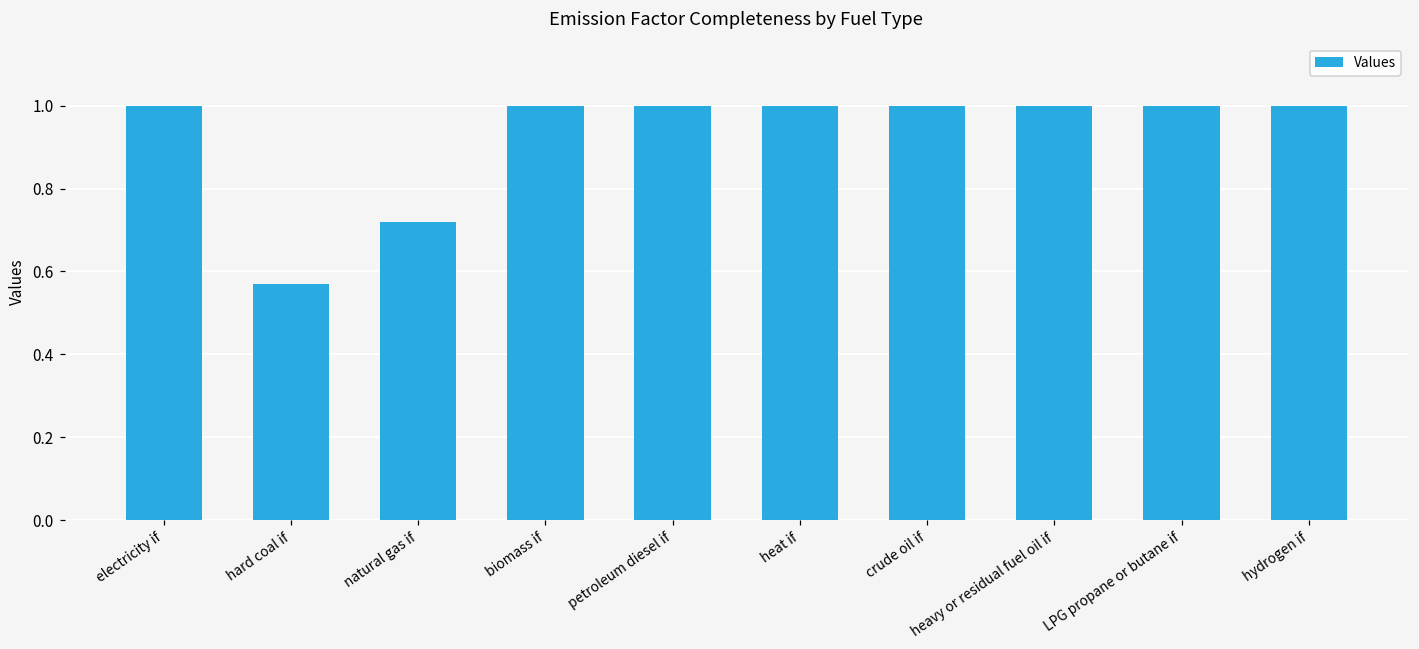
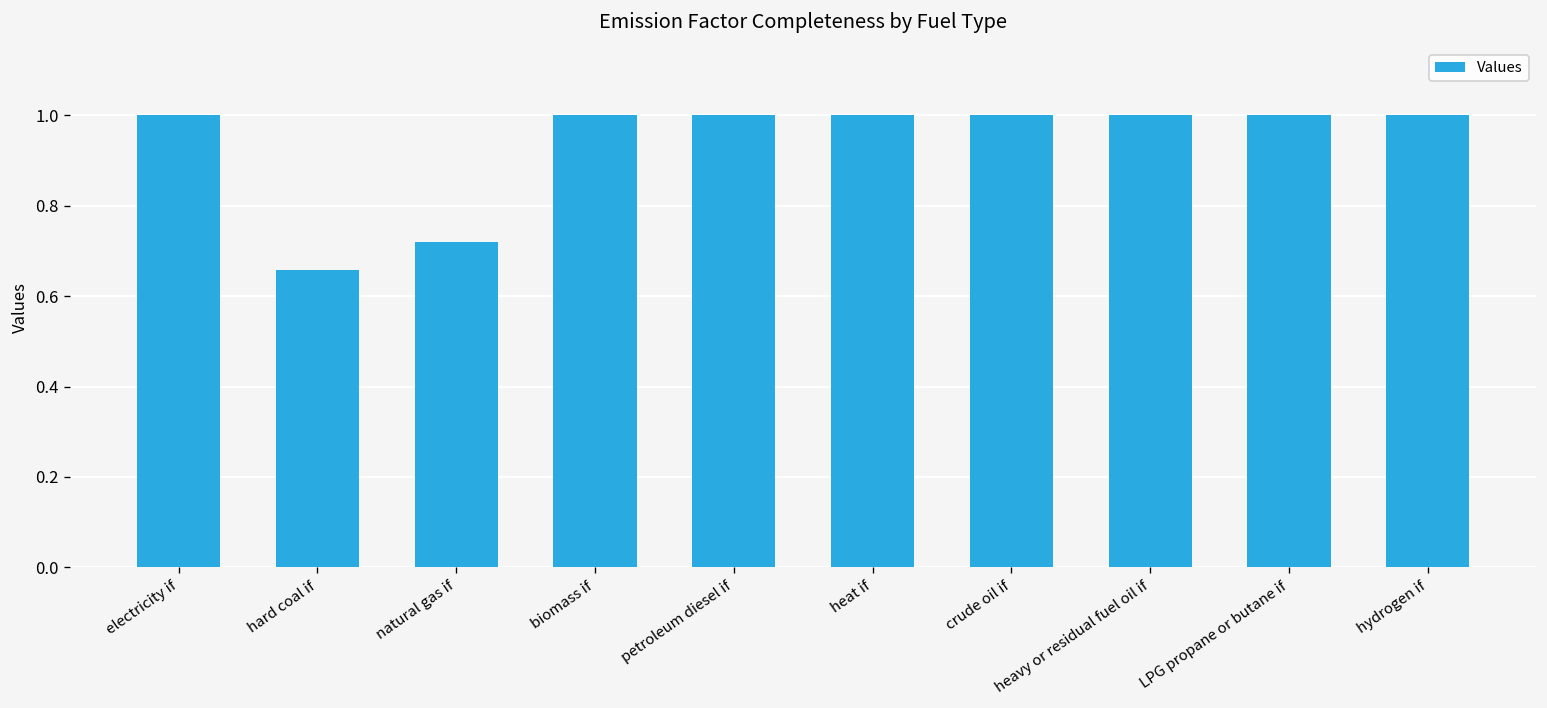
hard coal if: 0.57 -> 0.66
